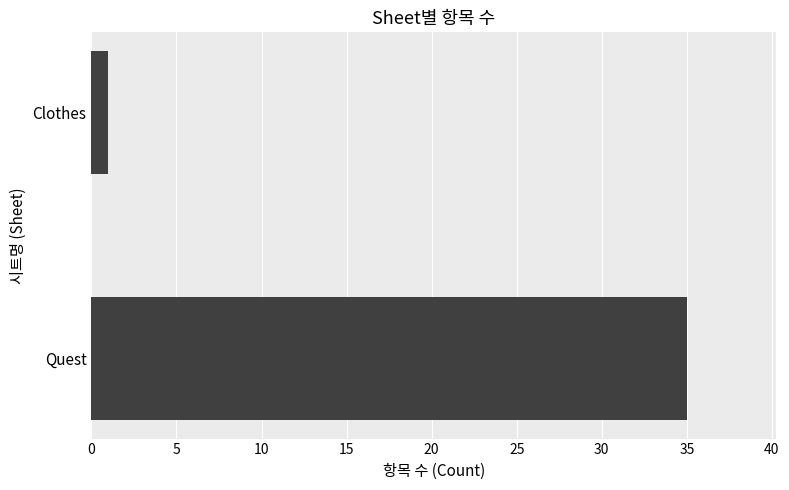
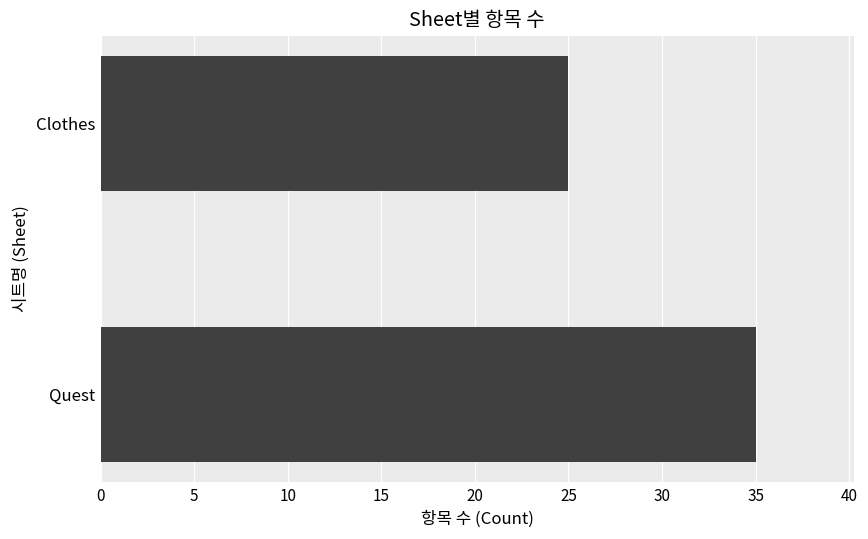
Clothes: 1 -> 25
